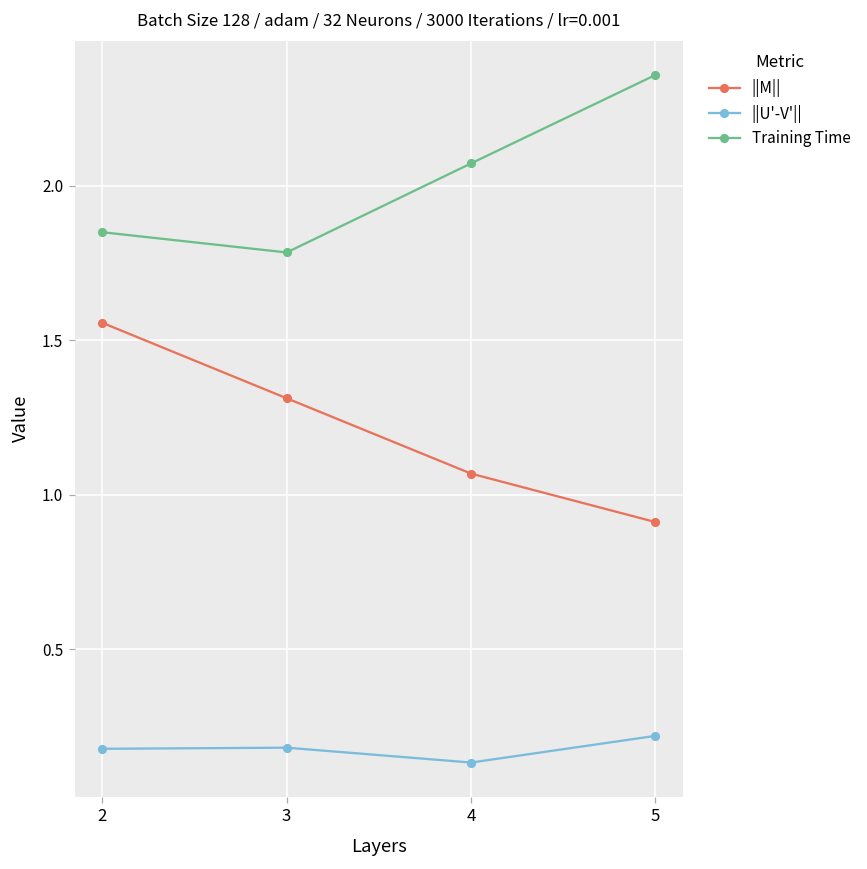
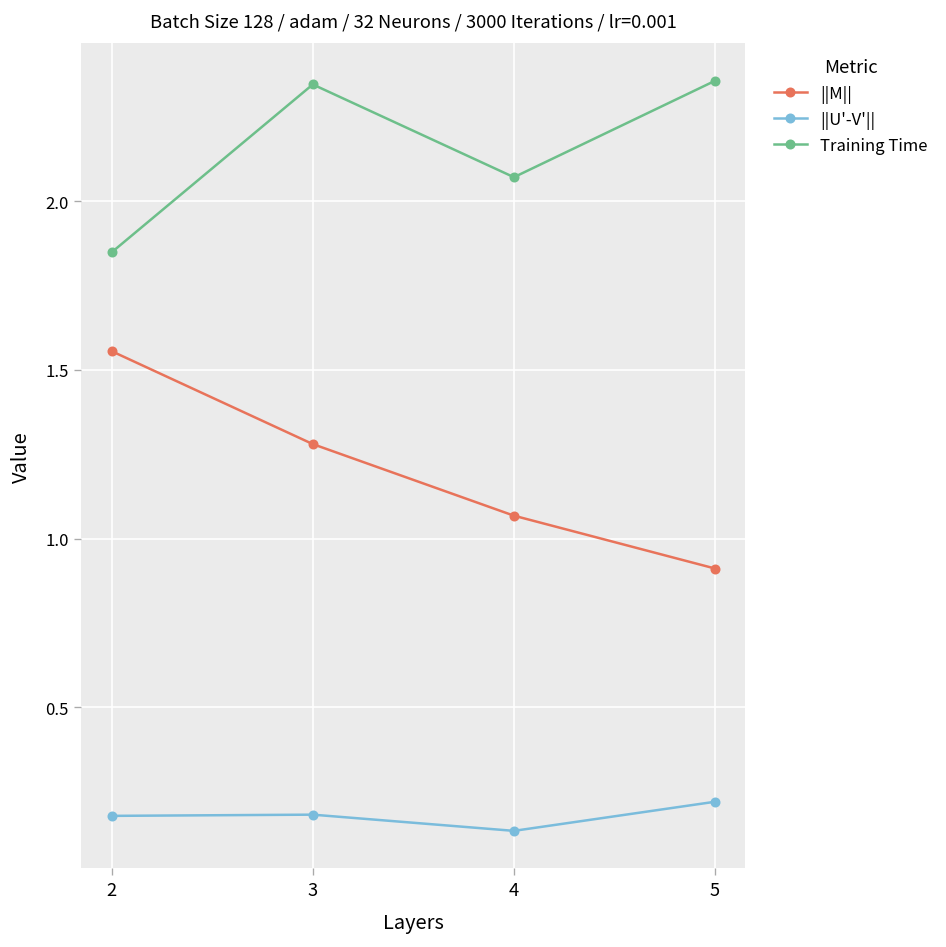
||M||, 3: 1.31 -> 1.28
Training Time, 3: 1.78 -> 2.35
